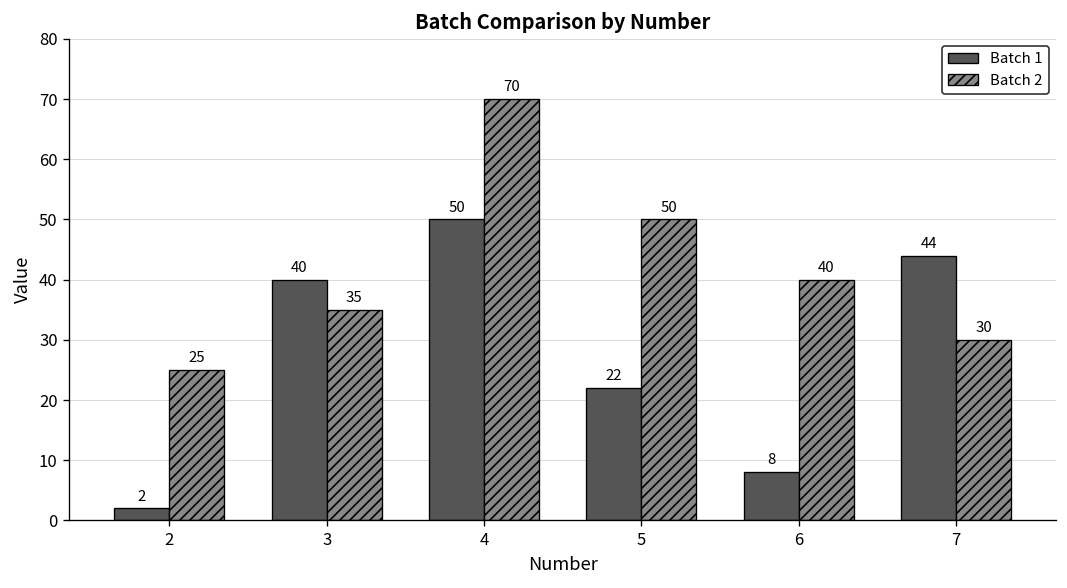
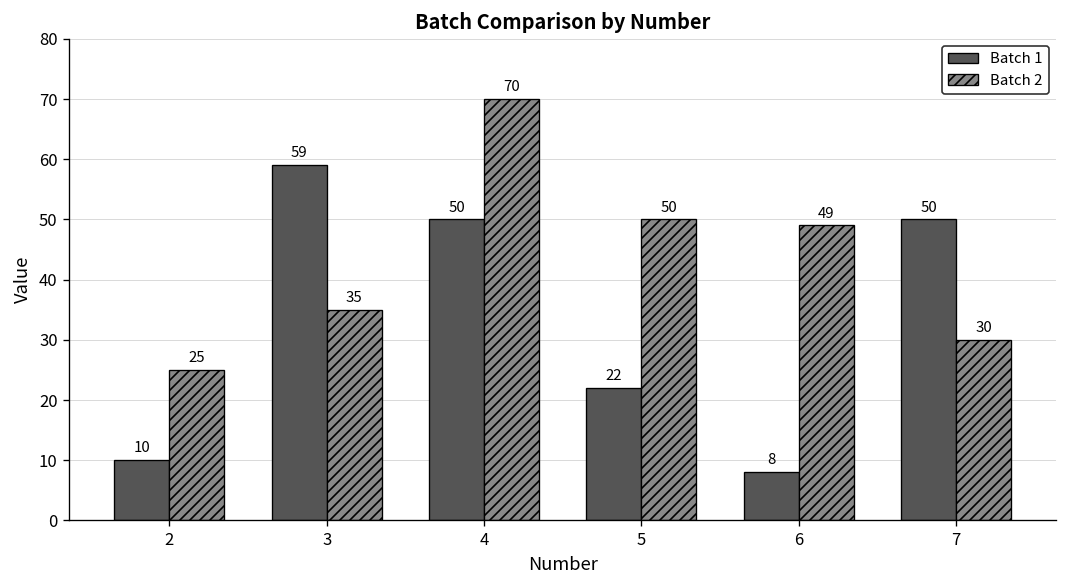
Batch 1, 2: 2 -> 10
Batch 1, 3: 40 -> 59
Batch 2, 6: 40 -> 49
Batch 1, 7: 44 -> 50
